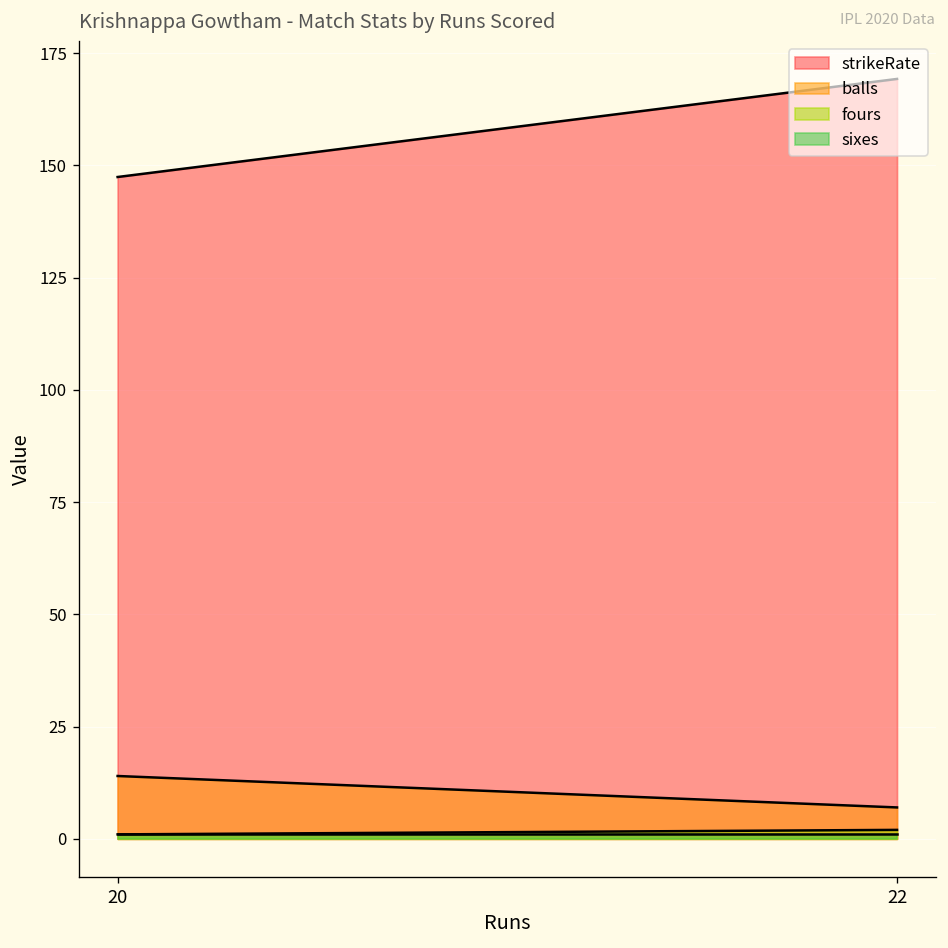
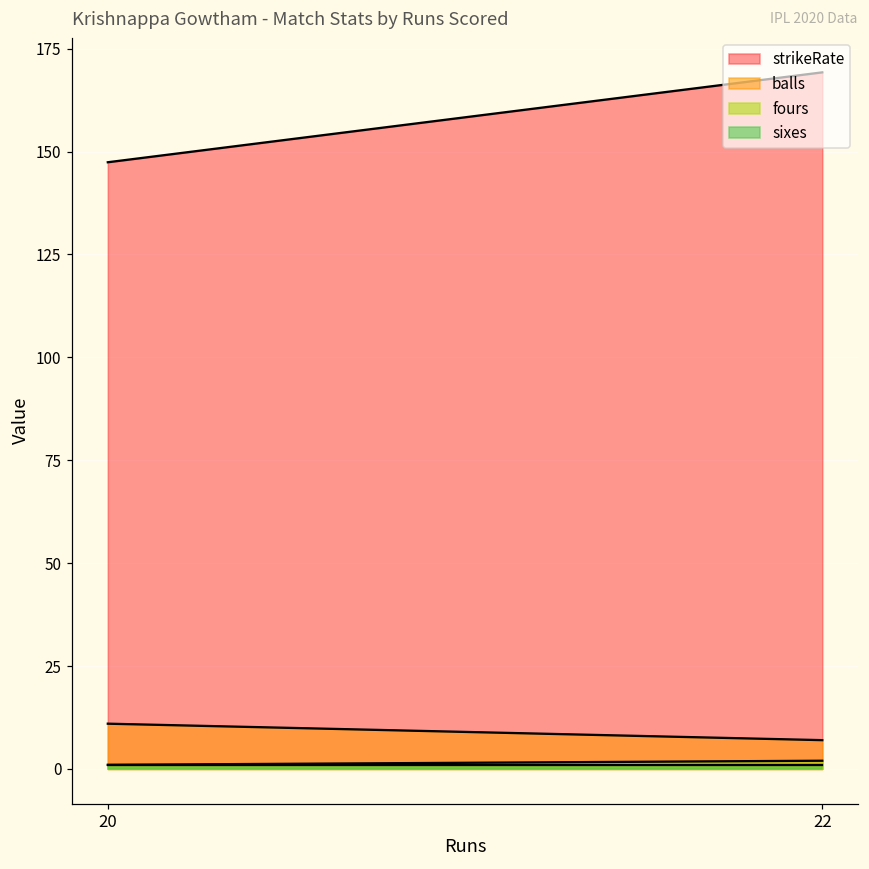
balls, 20: 14 -> 11
